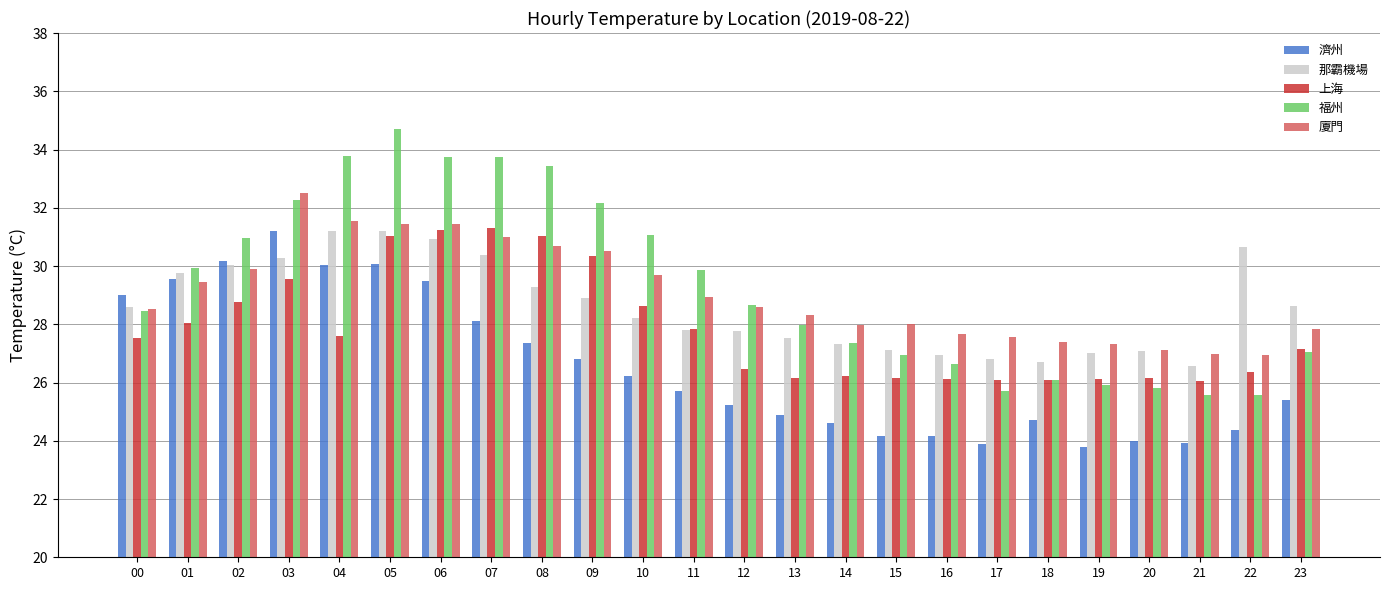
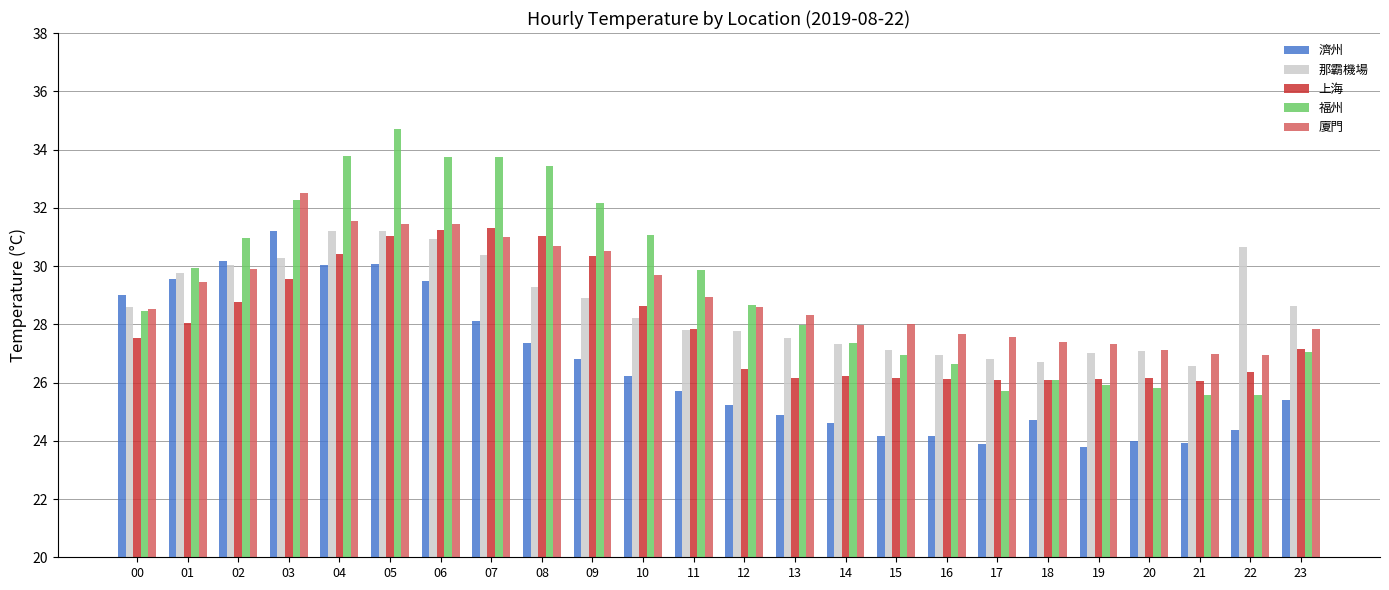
上海, 04: 27.6 -> 30.4
